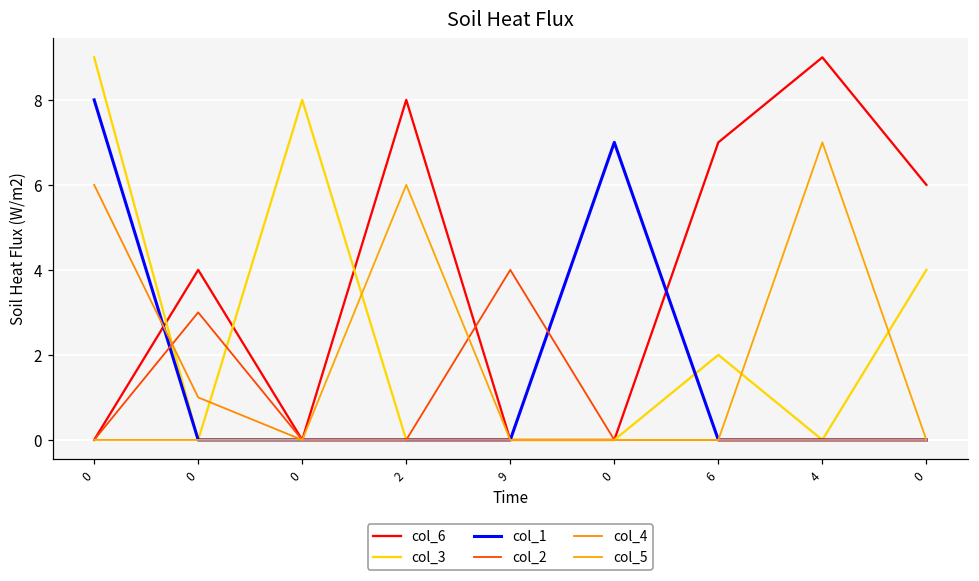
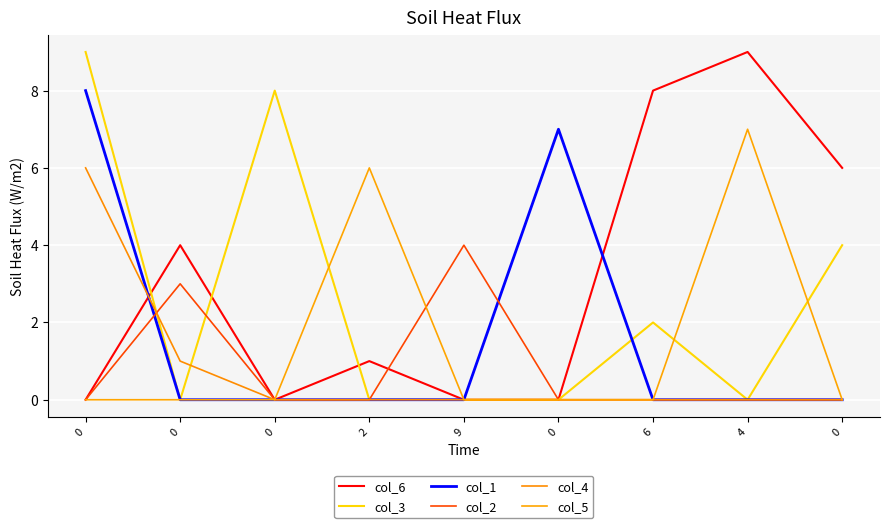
col_6, 2: 8 -> 1
col_6, 6: 7 -> 8
